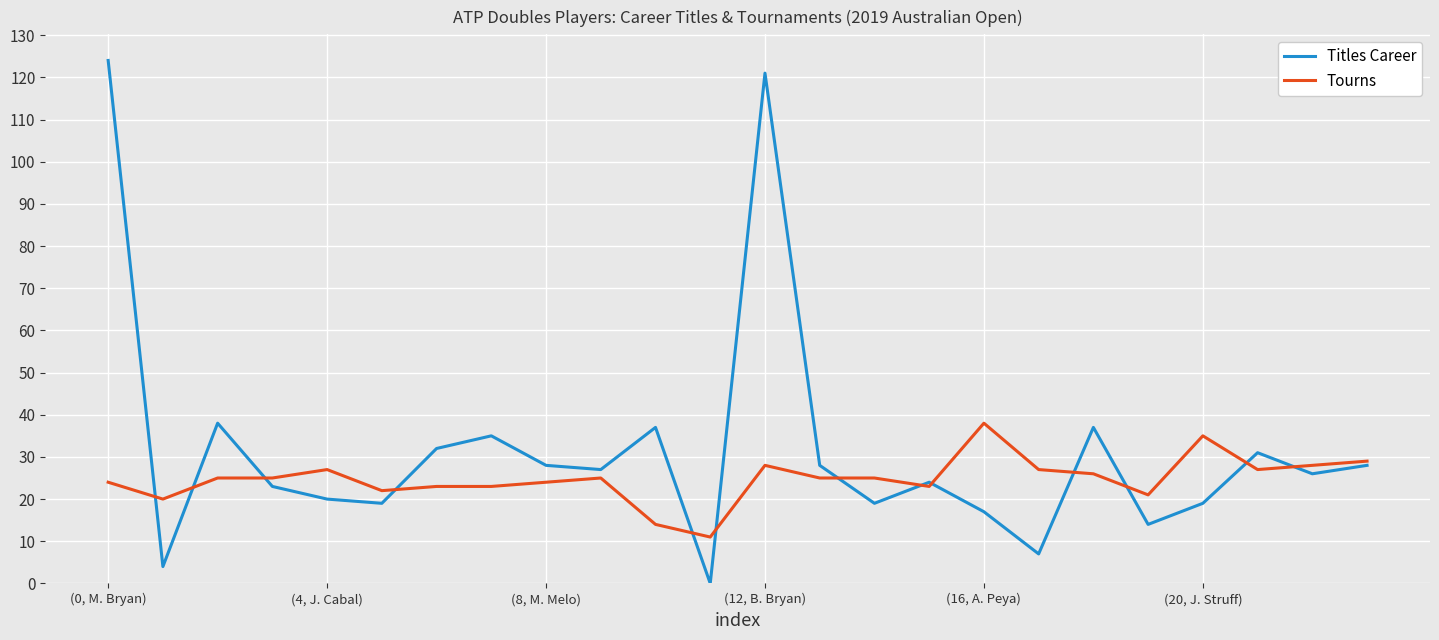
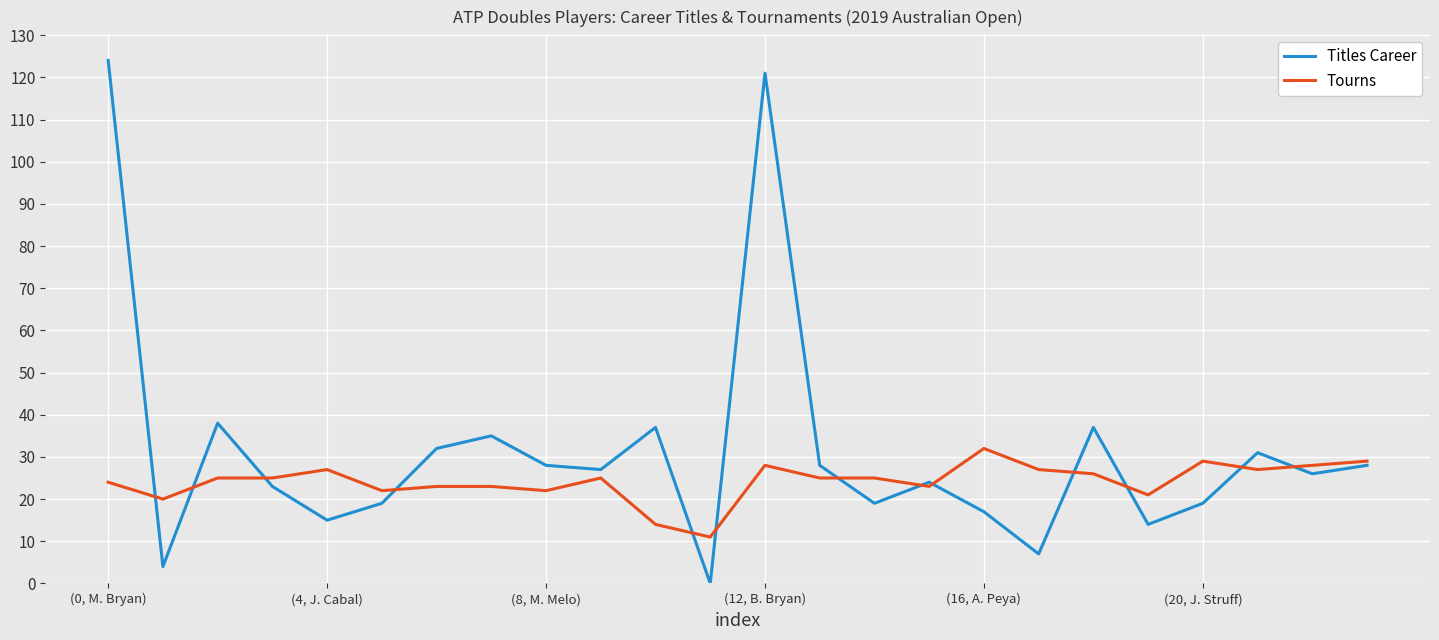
Titles Career, (4, J. Cabal): 20 -> 15
Tourns, (8, M. Melo): 24 -> 22
Tourns, (16, A. Peya): 38 -> 32
Tourns, (20, J. Struff): 35 -> 29
